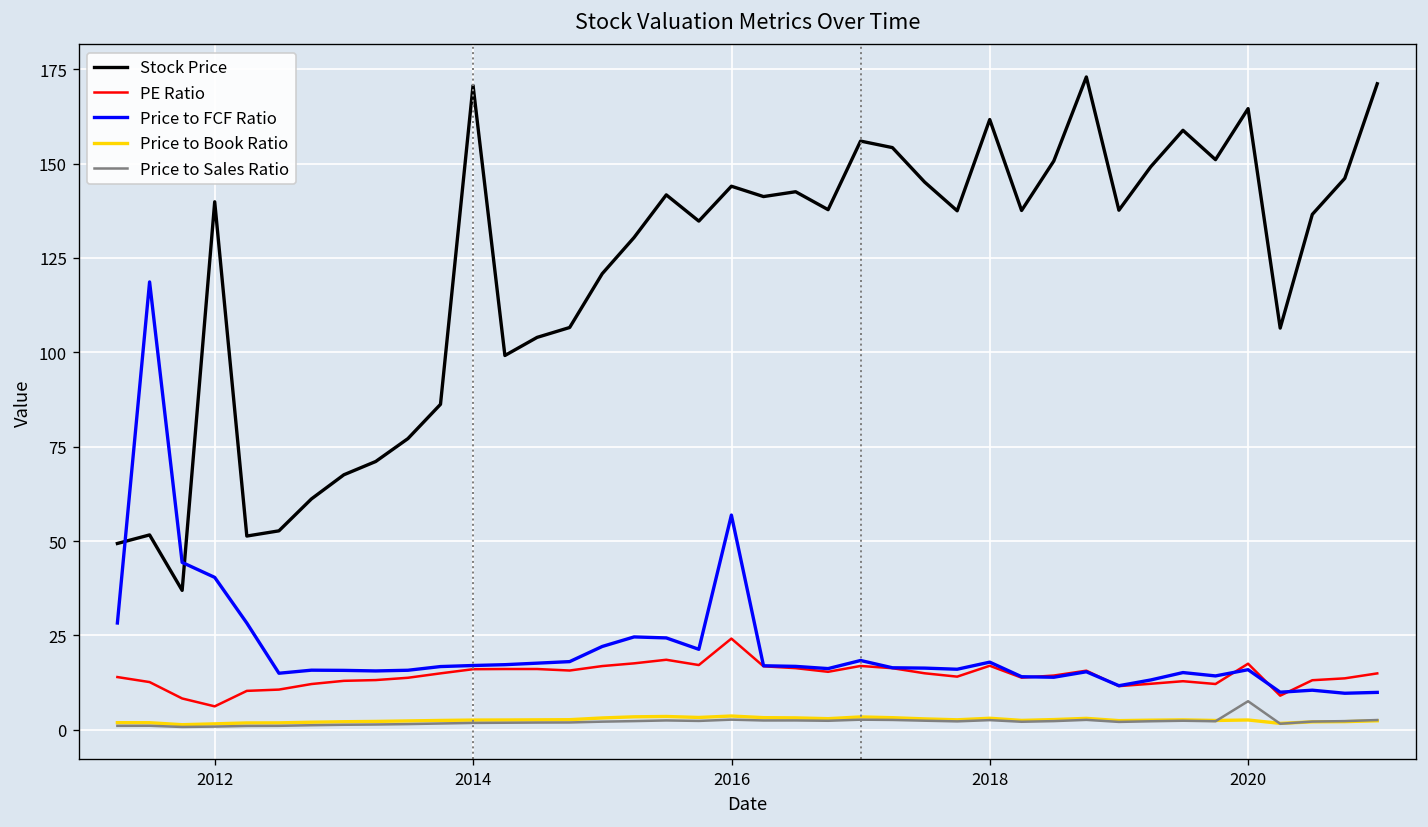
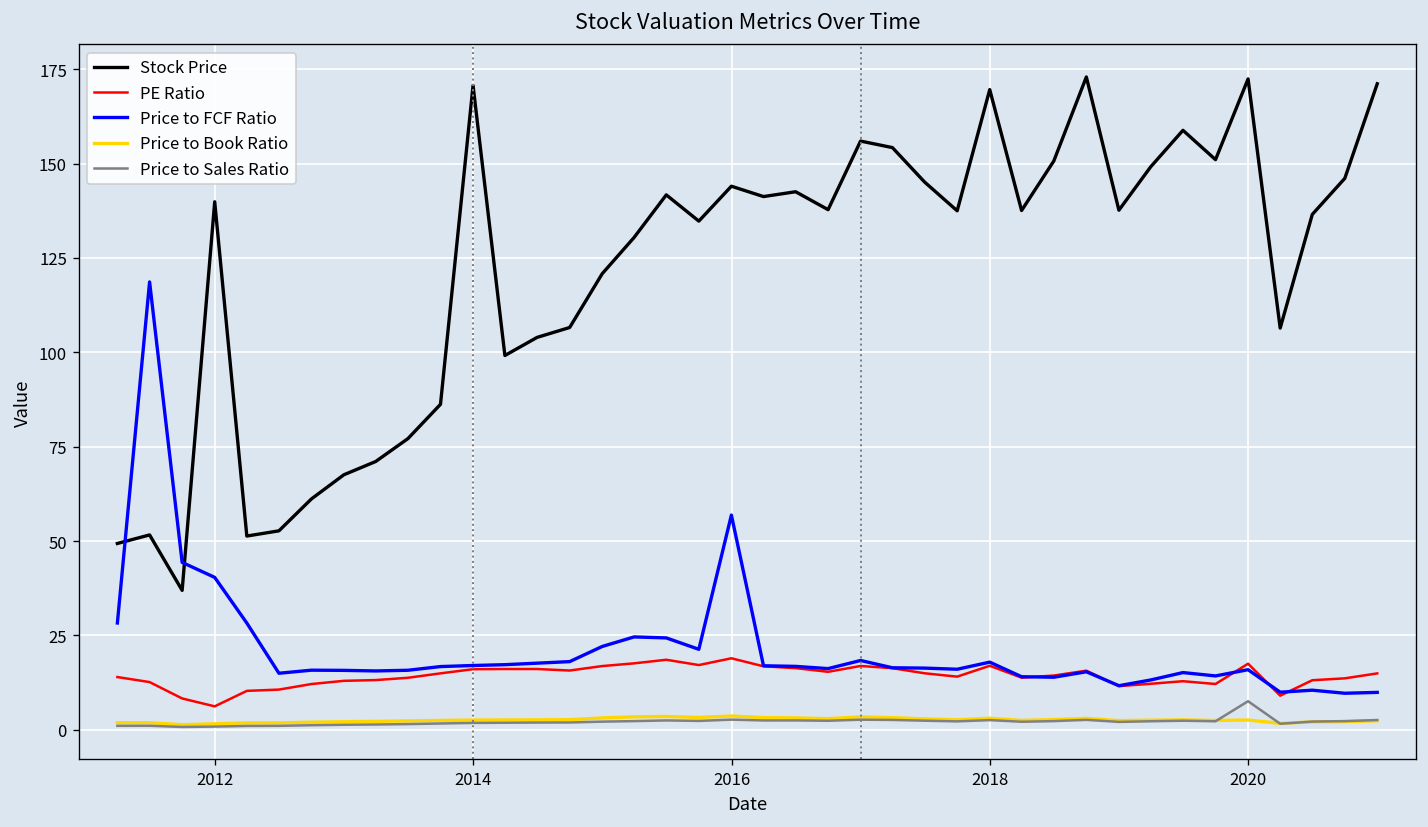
PE Ratio, 2016: 24 -> 19
Stock Price, 2018: 162 -> 170
Stock Price, 2020: 165 -> 172
